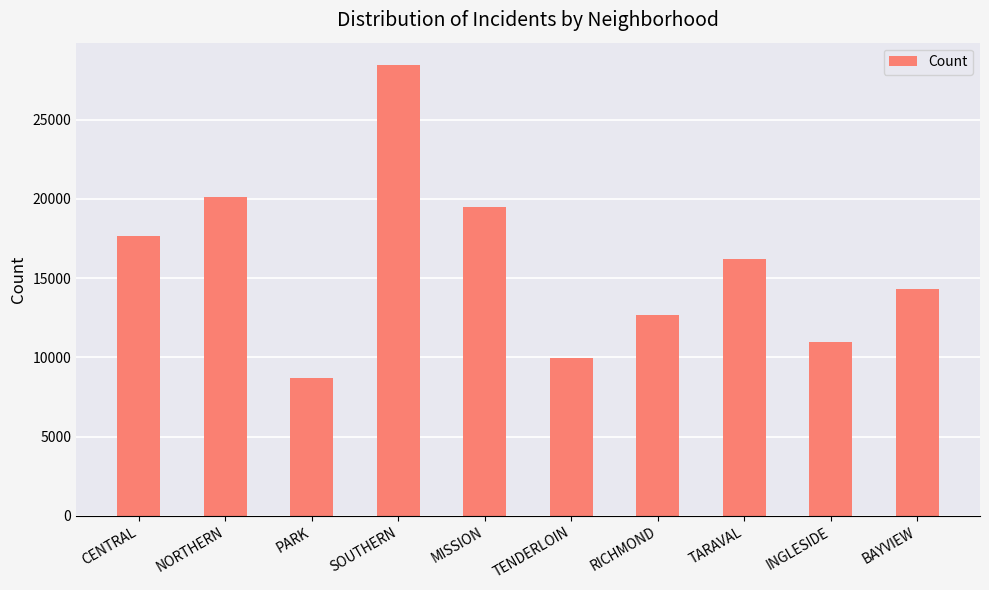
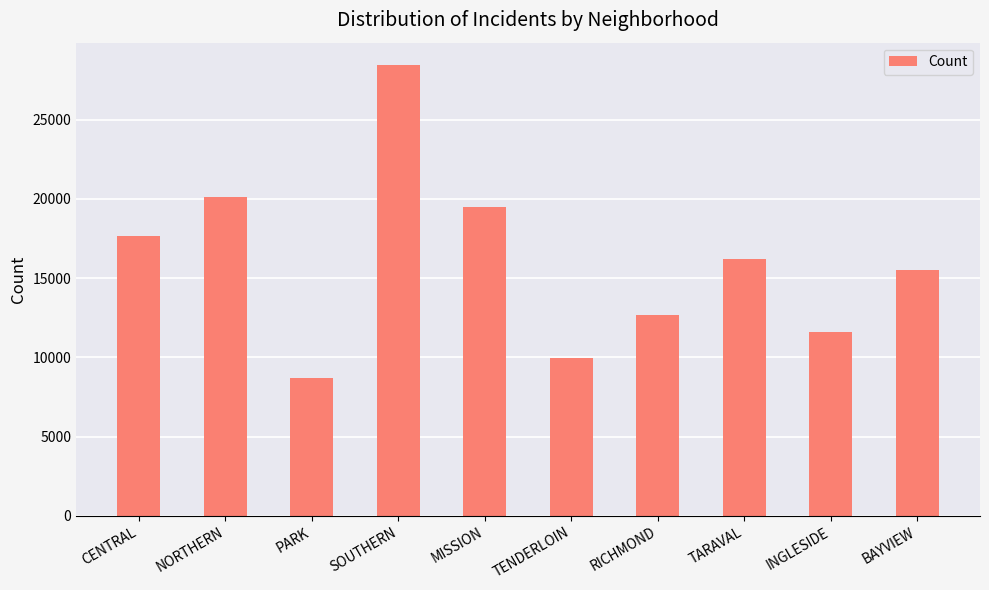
INGLESIDE: 11000 -> 11600
BAYVIEW: 14300 -> 15500
